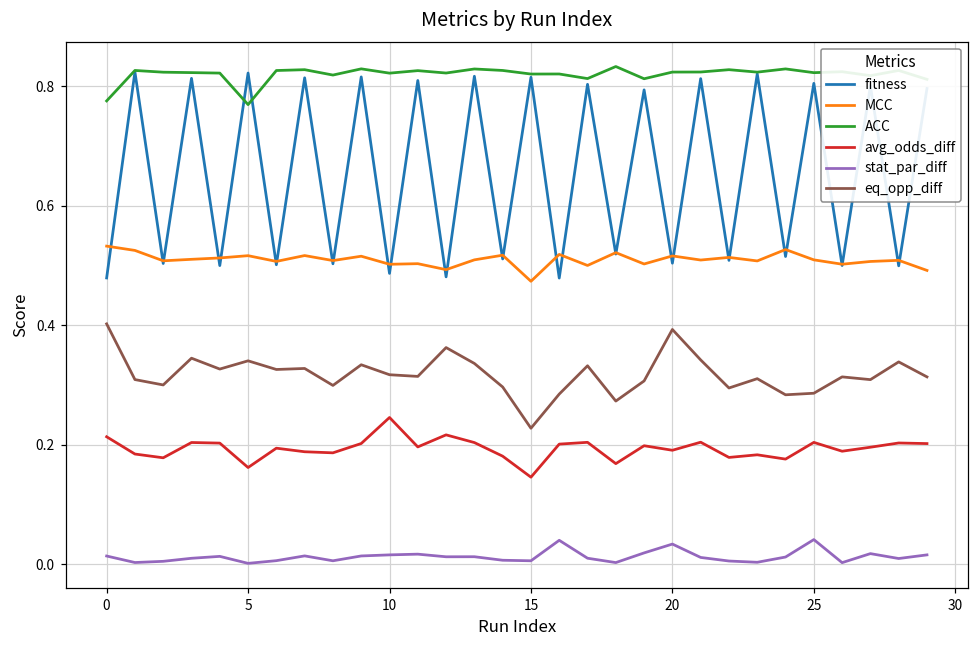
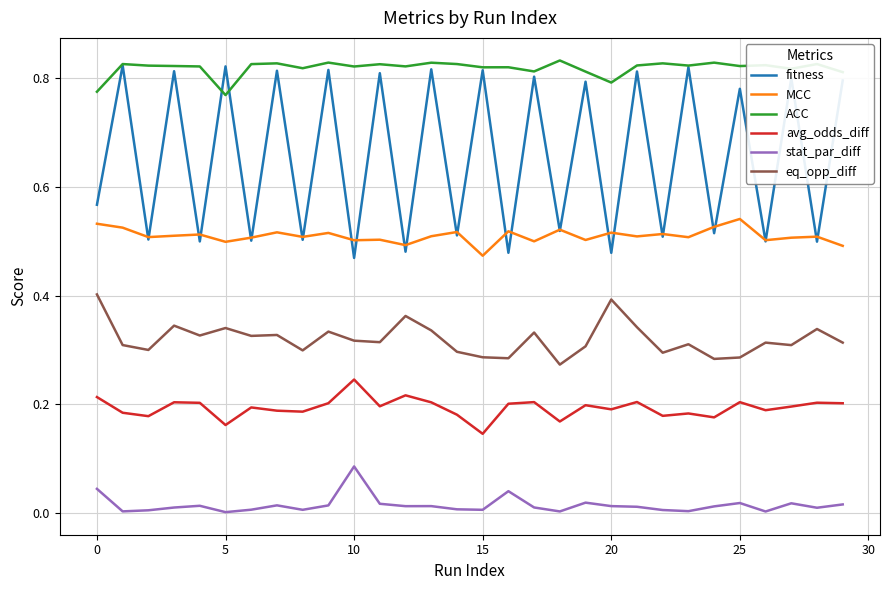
fitness, 0: 0.48 -> 0.57
stat_par_diff, 0: 0.01 -> 0.04
MCC, 5: 0.52 -> 0.50
fitness, 10: 0.49 -> 0.47
stat_par_diff, 10: 0.02 -> 0.09
eq_opp_diff, 15: 0.23 -> 0.29
fitness, 20: 0.50 -> 0.48
ACC, 20: 0.82 -> 0.79
stat_par_diff, 20: 0.03 -> 0.01
fitness, 25: 0.81 -> 0.78
MCC, 25: 0.51 -> 0.54
stat_par_diff, 25: 0.04 -> 0.02
